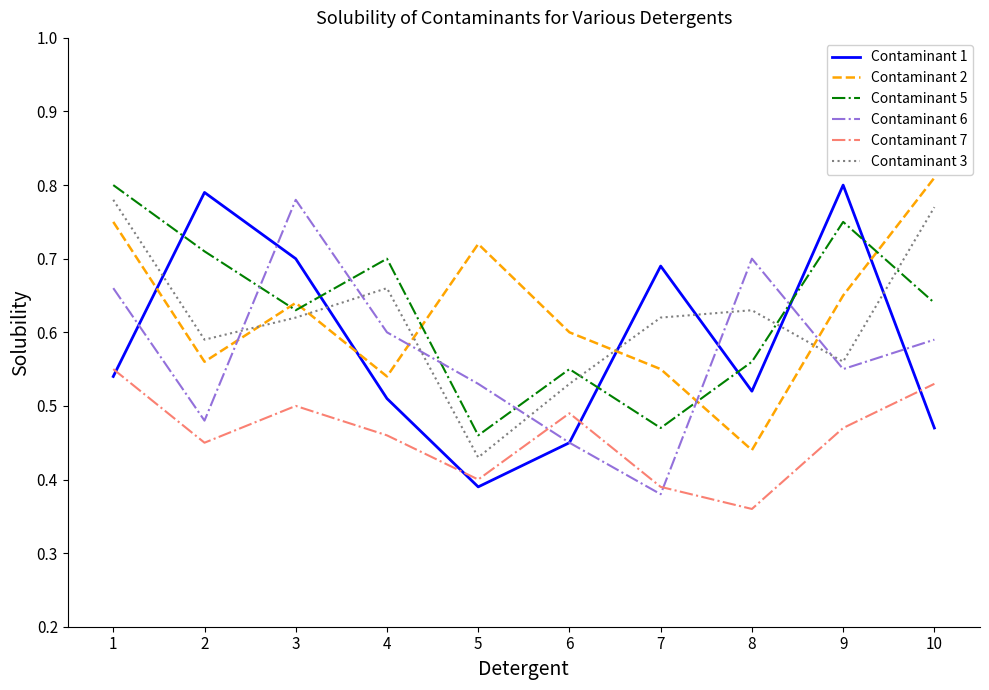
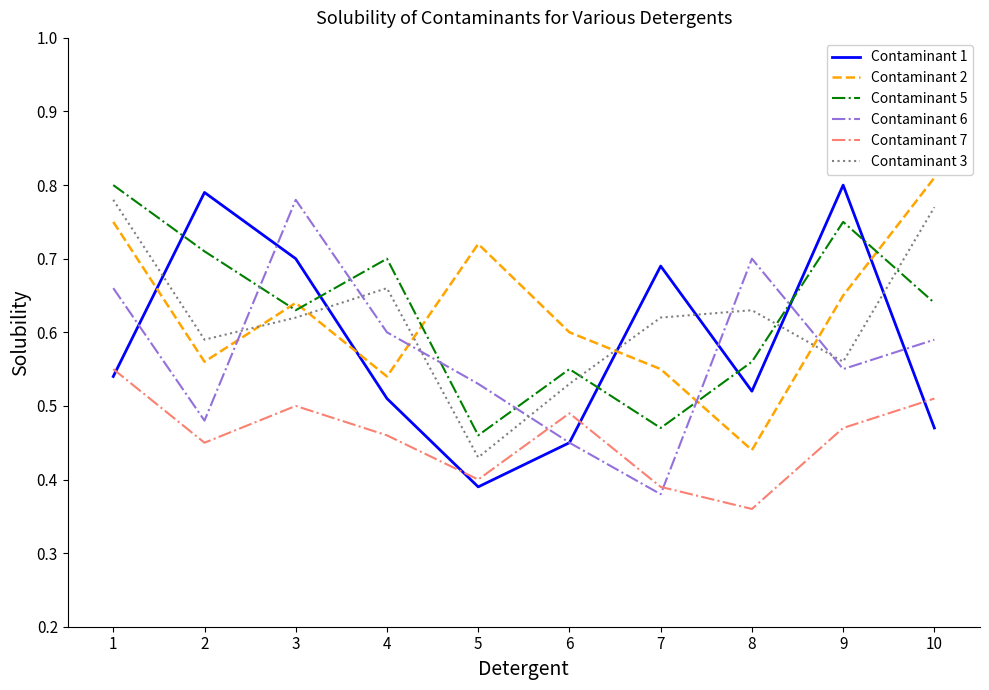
Contaminant 7, 10: 0.53 -> 0.51
